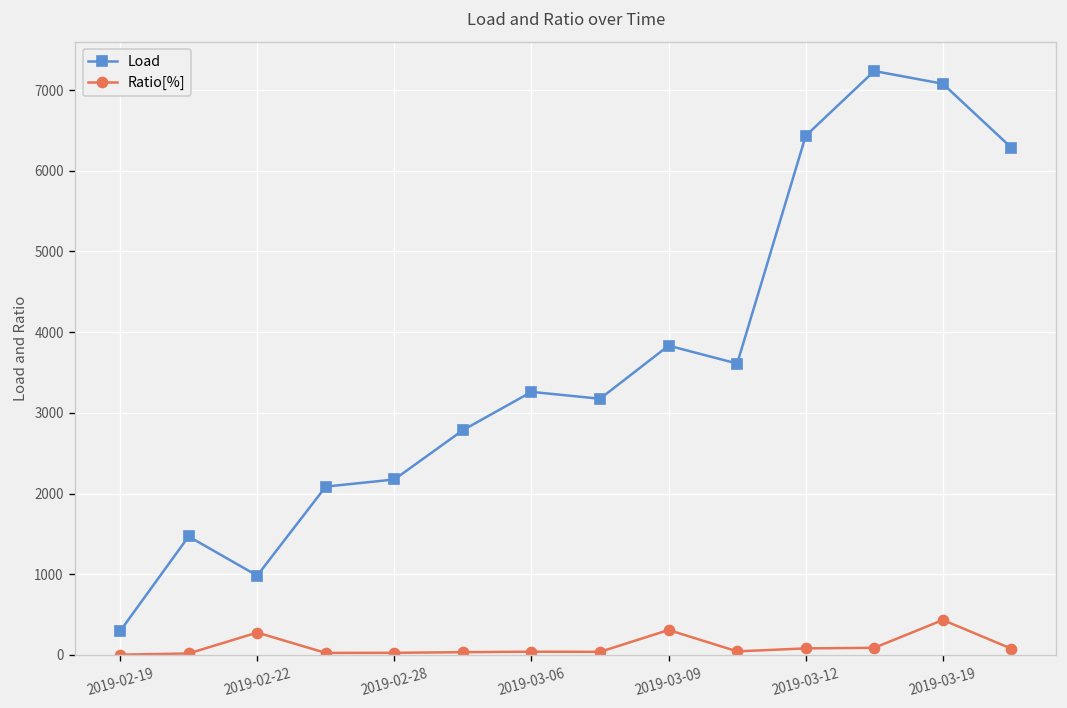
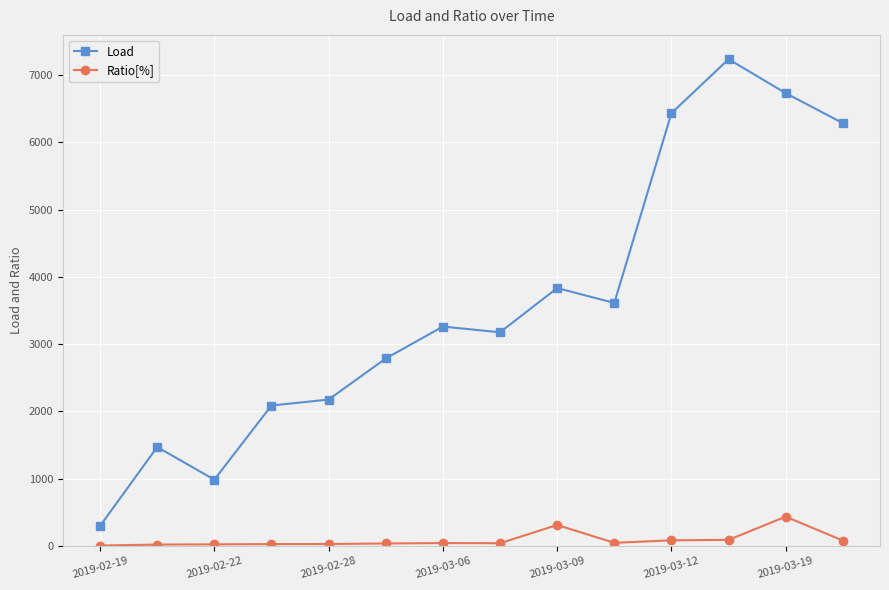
Ratio[%], 2019-02-22: 300 -> 0
Load, 2019-03-19: 7100 -> 6700
